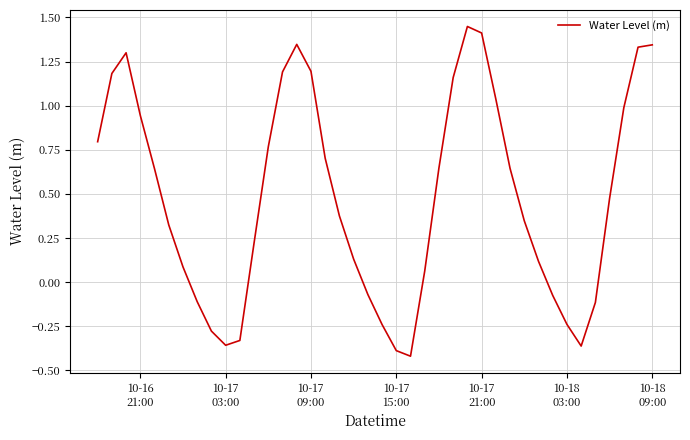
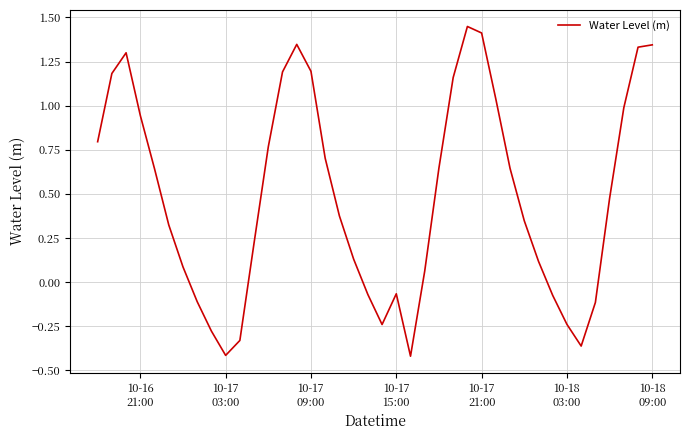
10-17 03:00: -0.36 -> -0.42
10-17 15:00: -0.39 -> -0.07
